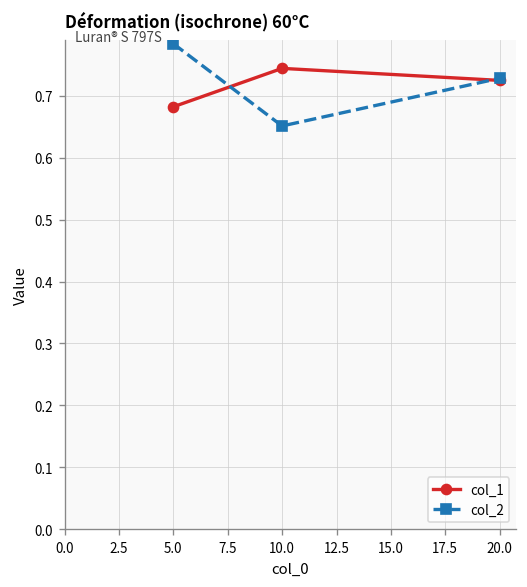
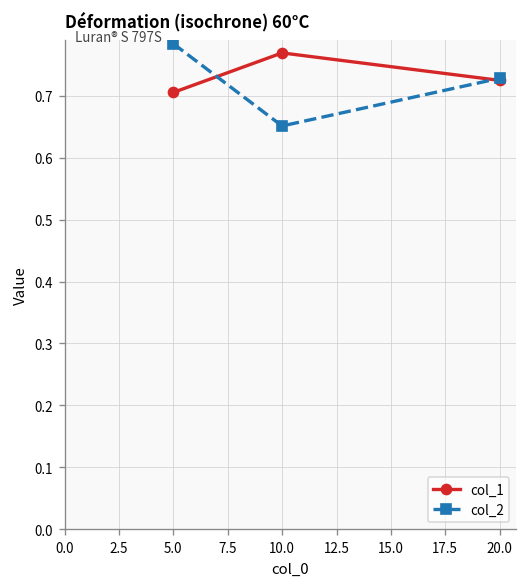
col_1, 5.0: 0.68 -> 0.71
col_1, 10.0: 0.74 -> 0.77
